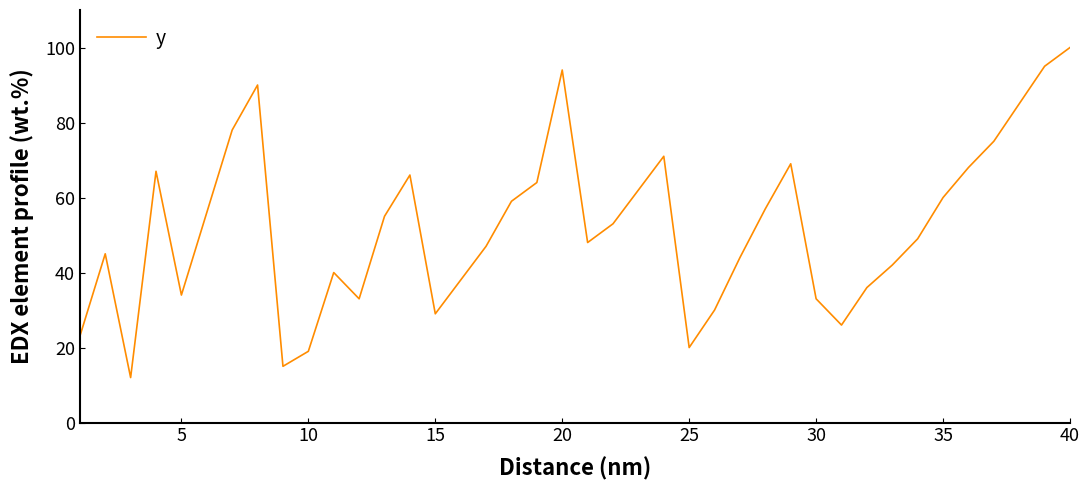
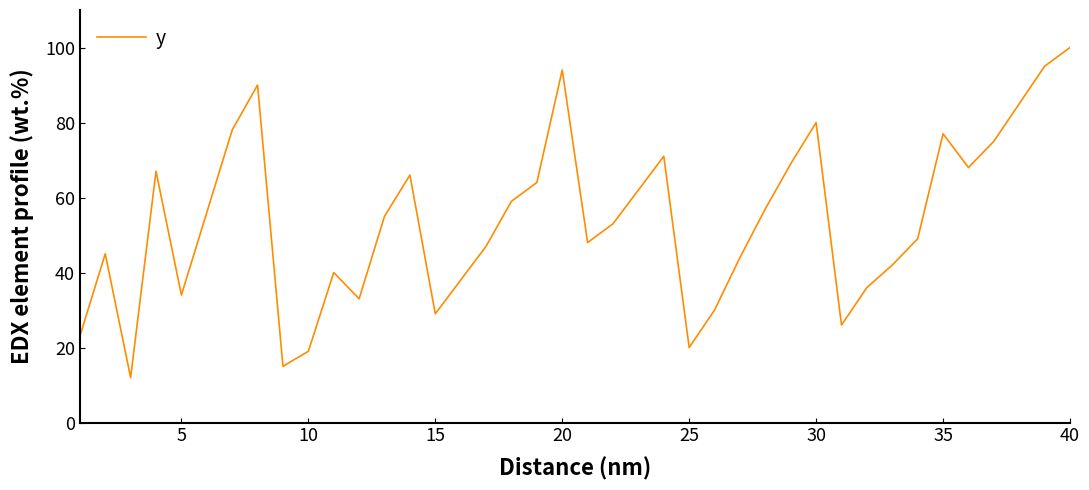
30: 33 -> 80
35: 60 -> 77
